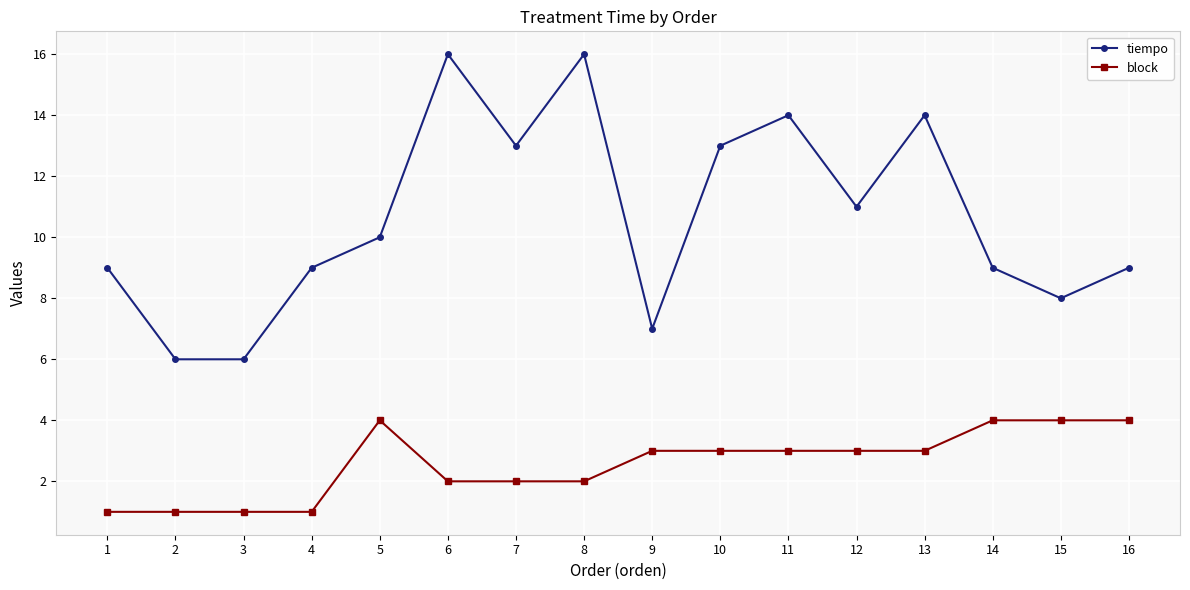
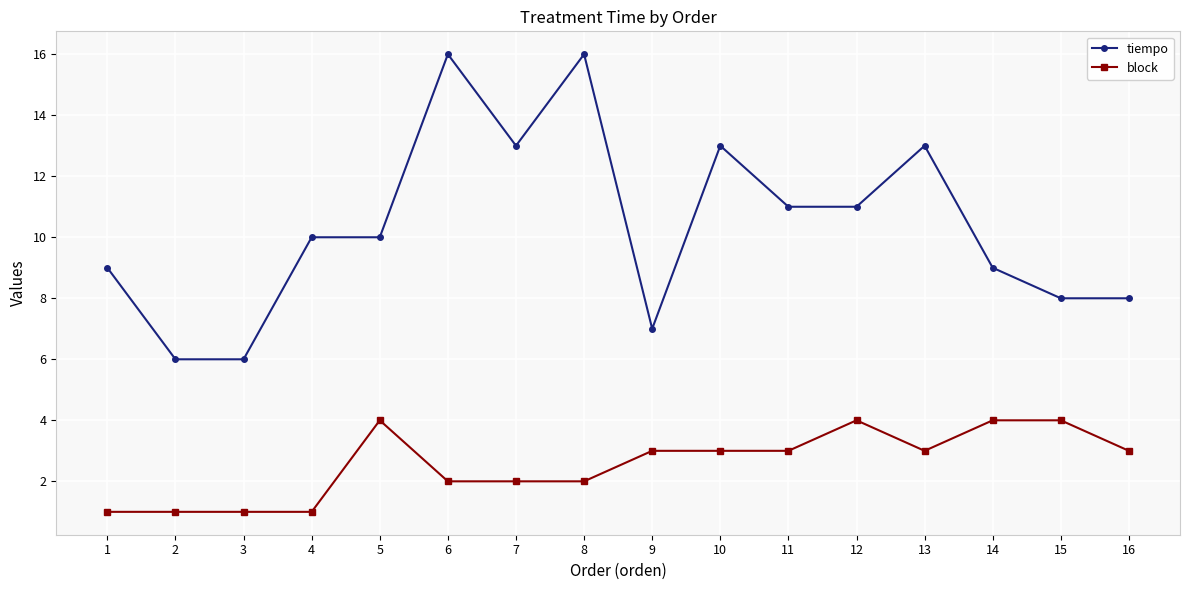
tiempo, 4: 9 -> 10
tiempo, 11: 14 -> 11
block, 12: 3 -> 4
tiempo, 13: 14 -> 13
tiempo, 16: 9 -> 8
block, 16: 4 -> 3
